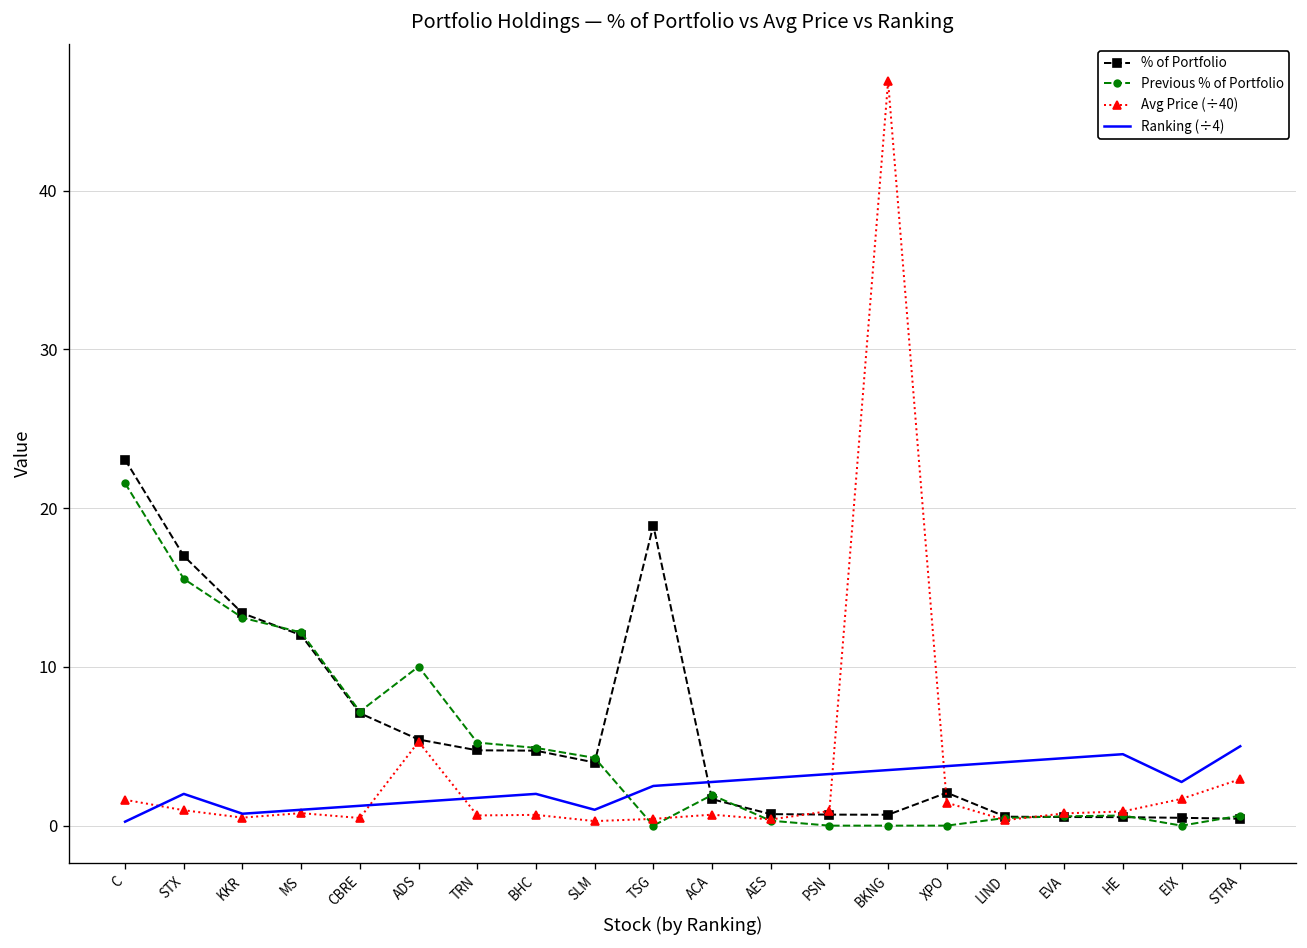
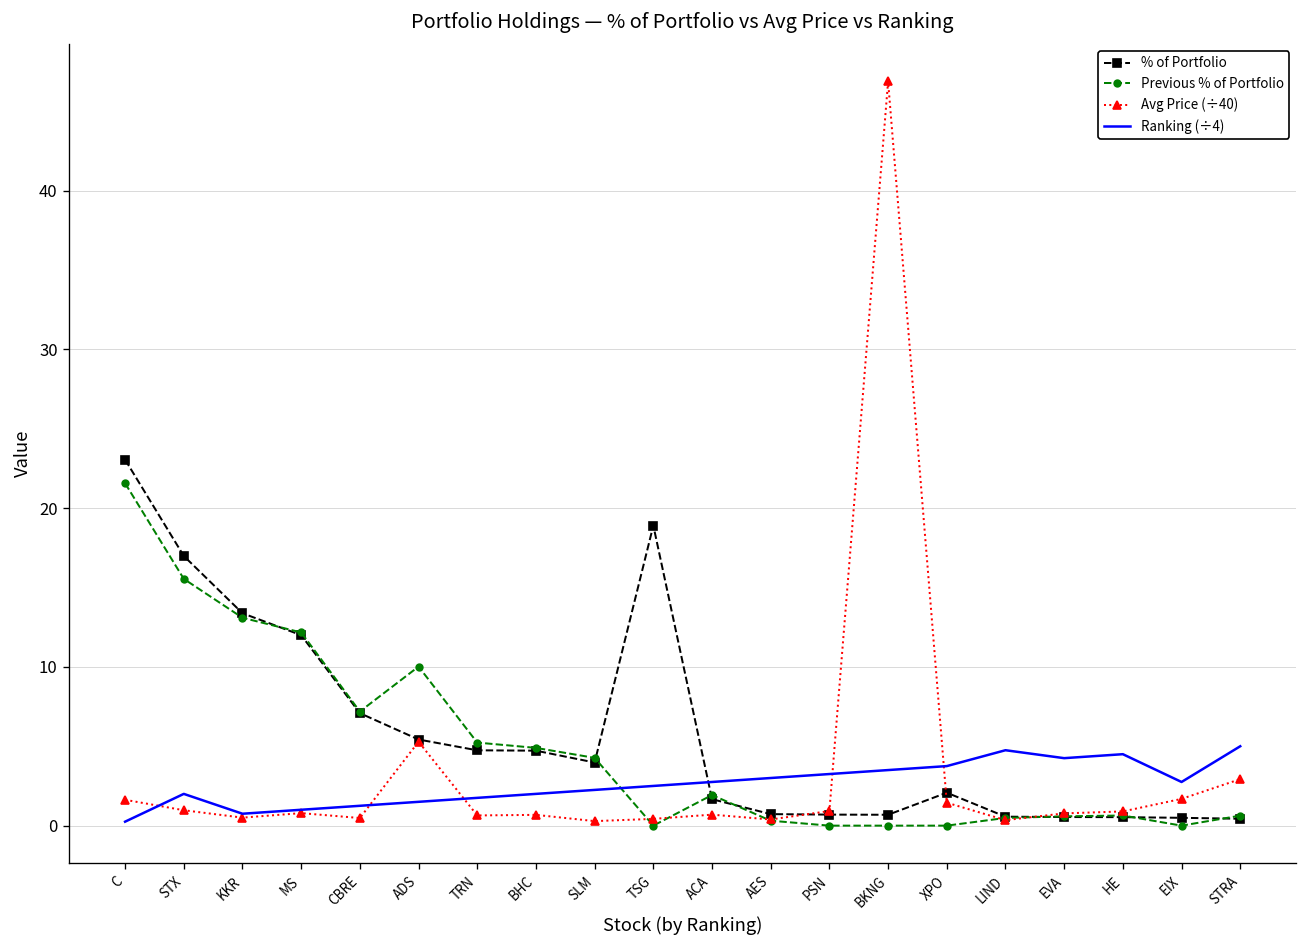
Ranking (÷4), SLM: 1.0 -> 2.3
Ranking (÷4), LIND: 4.0 -> 4.8
